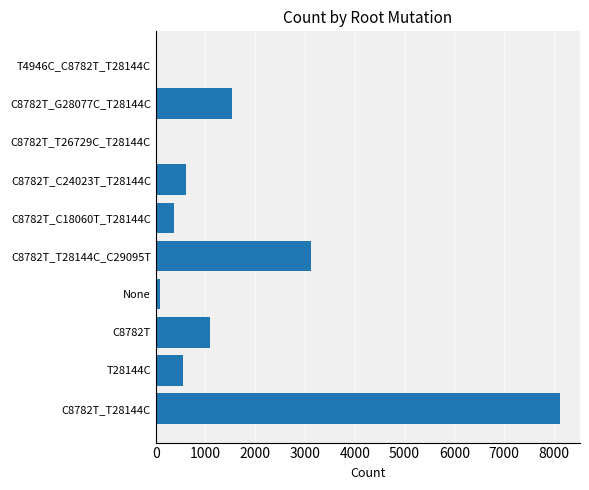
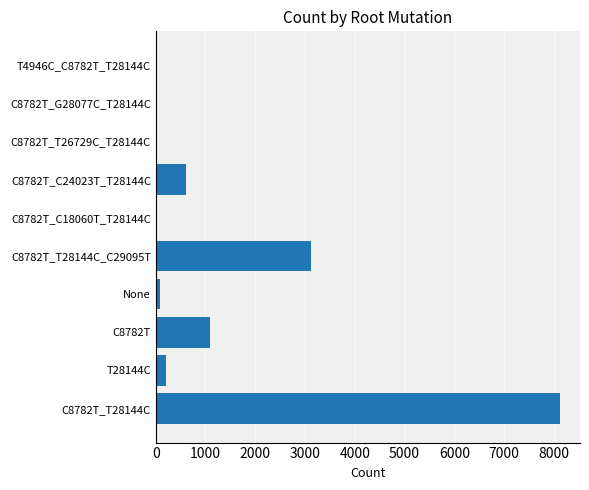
C8782T_G28077C_T28144C: 1500 -> 0
C8782T_C18060T_T28144C: 400 -> 0
T28144C: 500 -> 200
